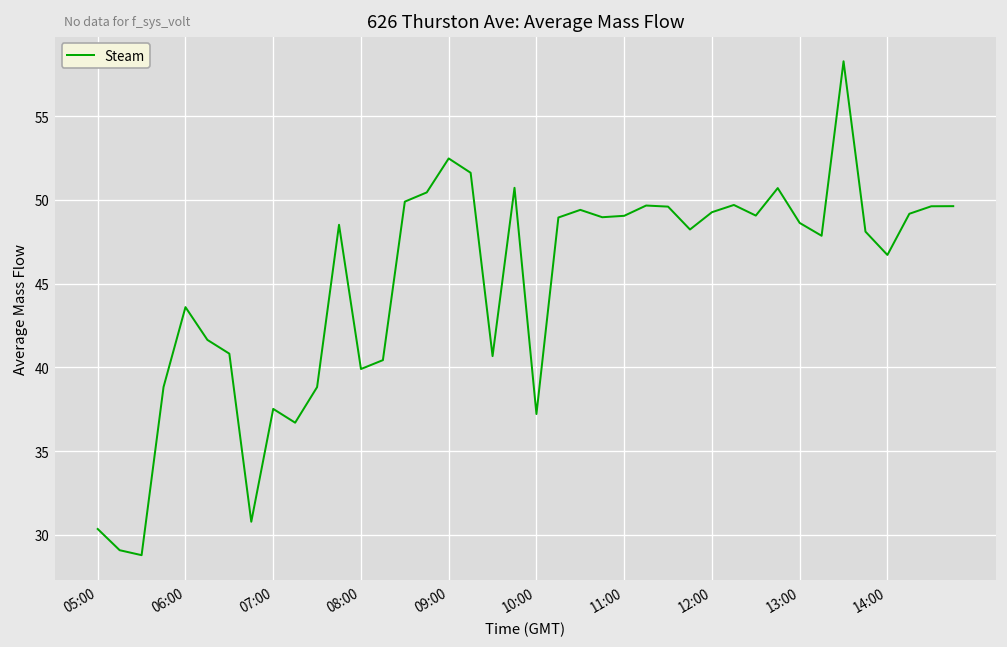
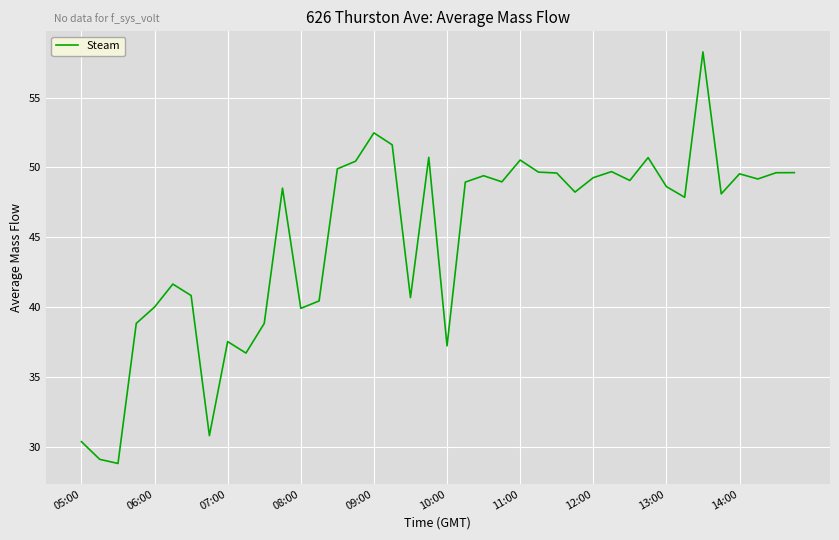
06:00: 43.6 -> 40.0
11:00: 49.1 -> 50.5
14:00: 46.7 -> 49.5
